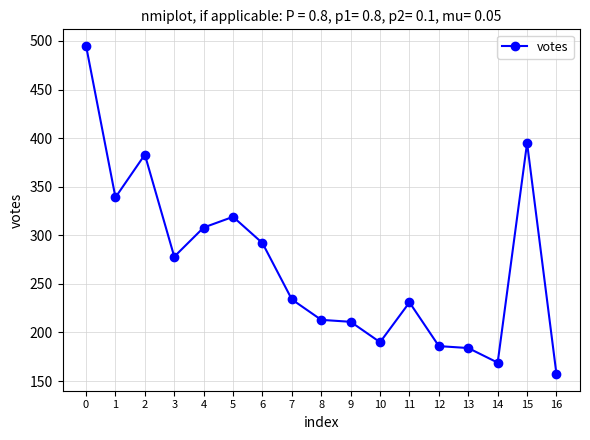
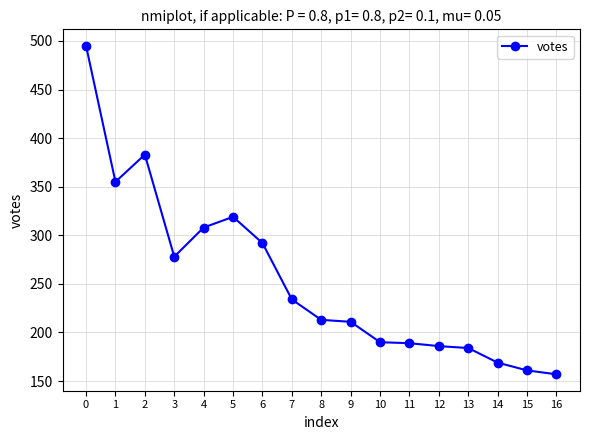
1: 340 -> 360
11: 230 -> 190
15: 400 -> 160
